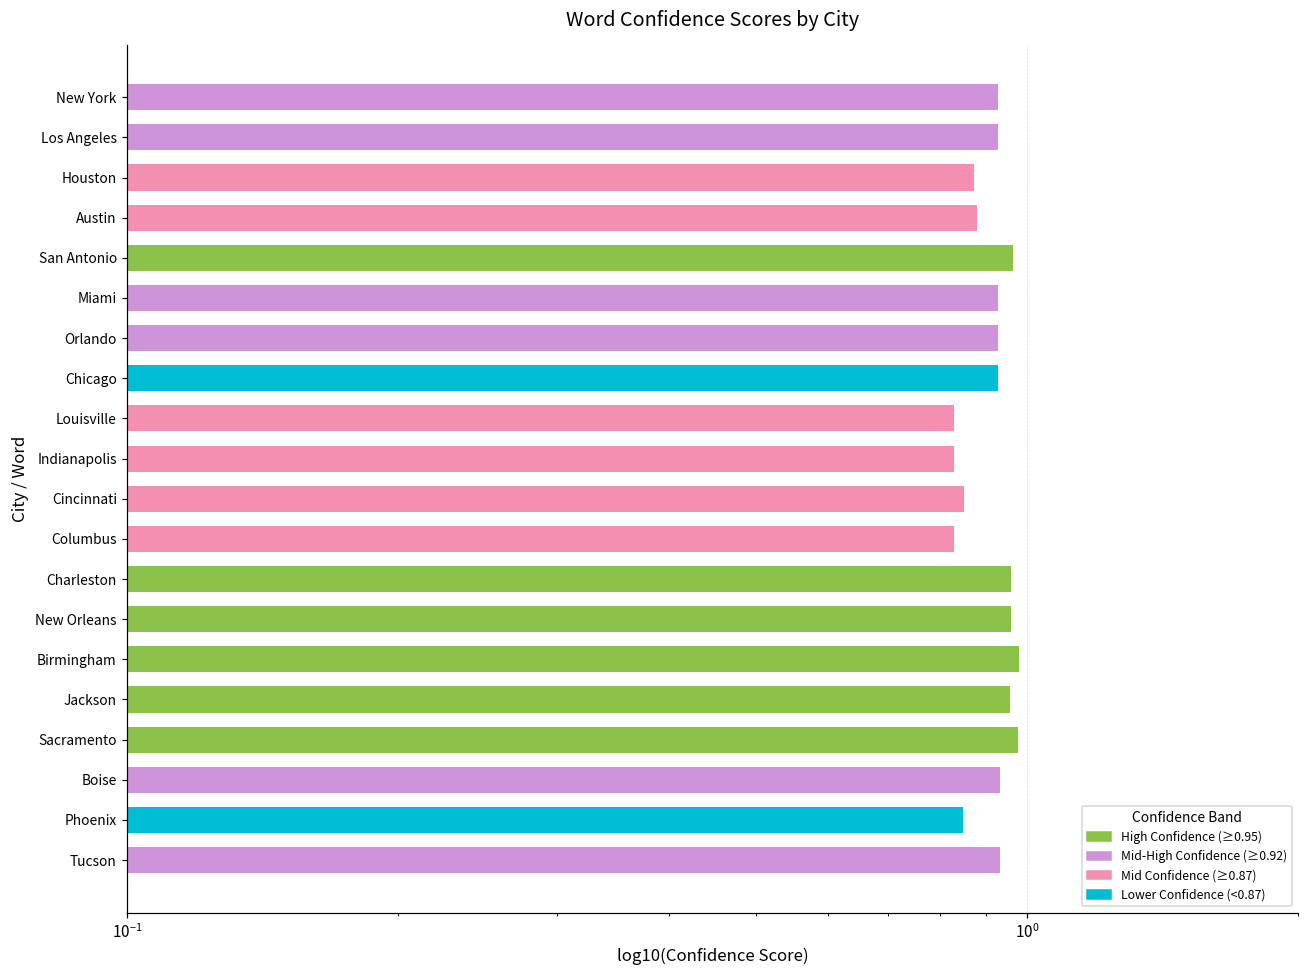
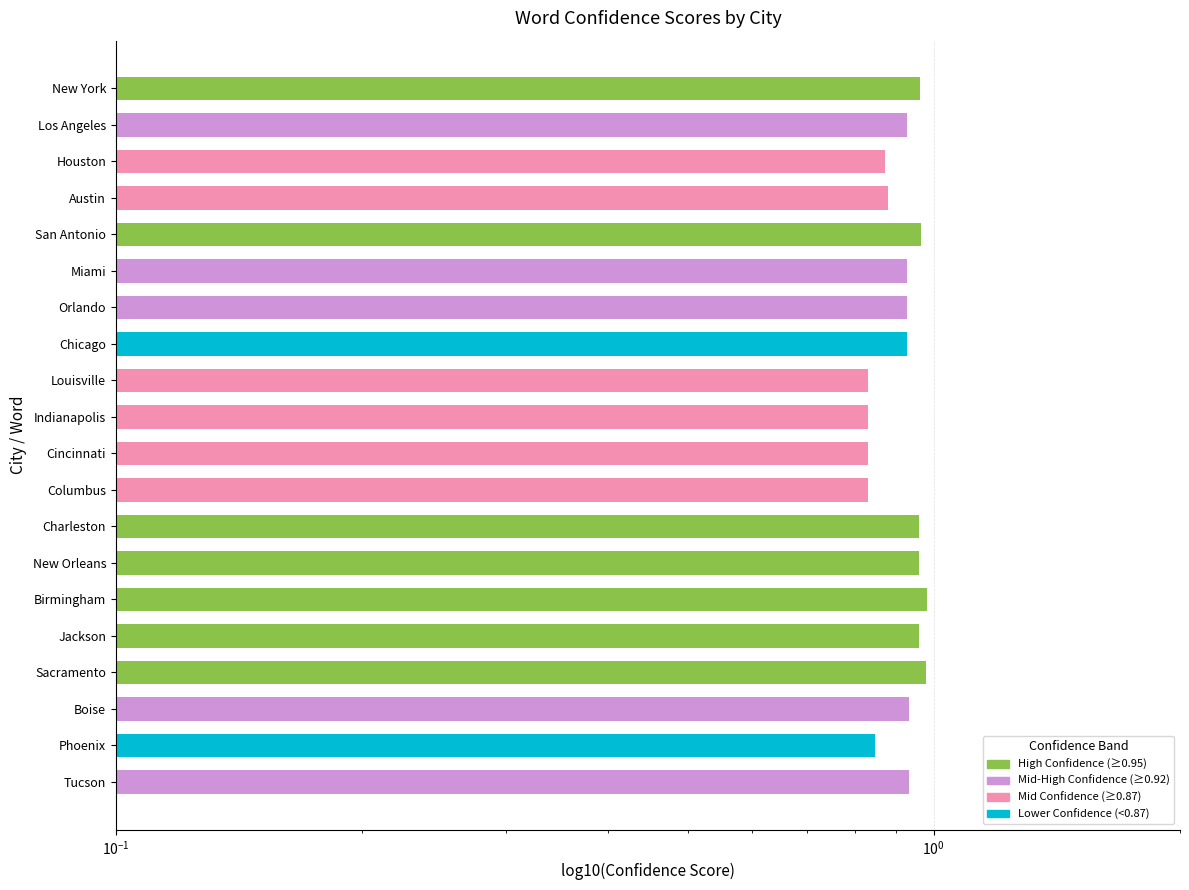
New York: 0.93 -> 0.96
Cincinnati: 0.85 -> 0.83
